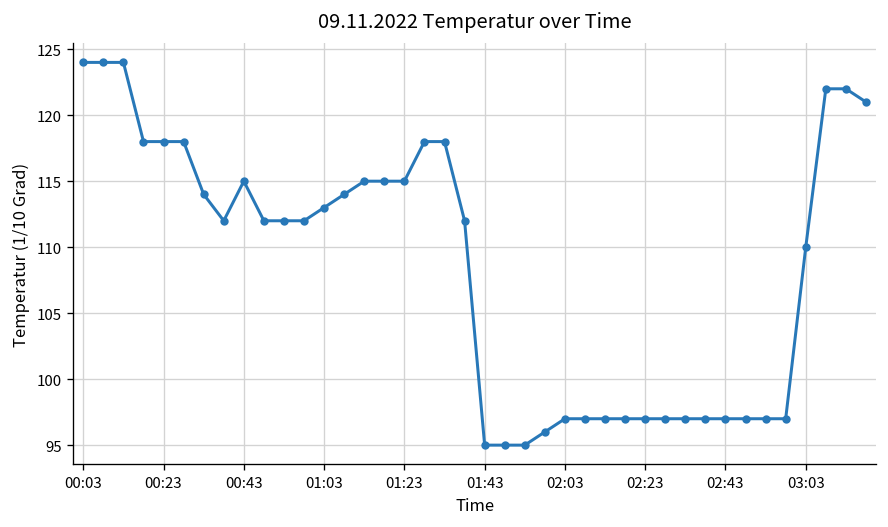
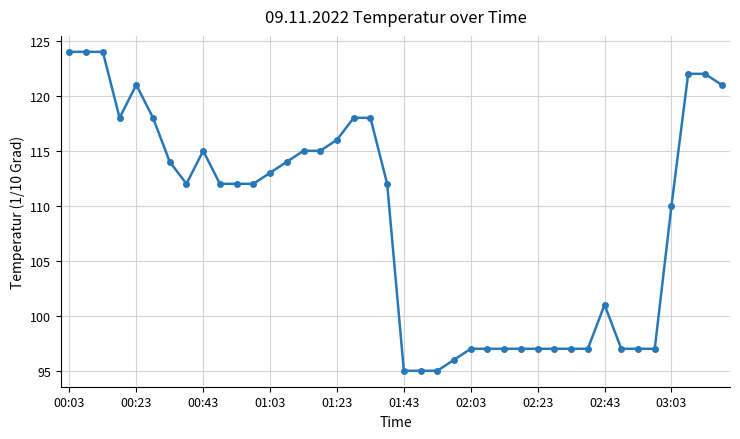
00:23: 118 -> 121
01:23: 115 -> 116
02:43: 97 -> 101
